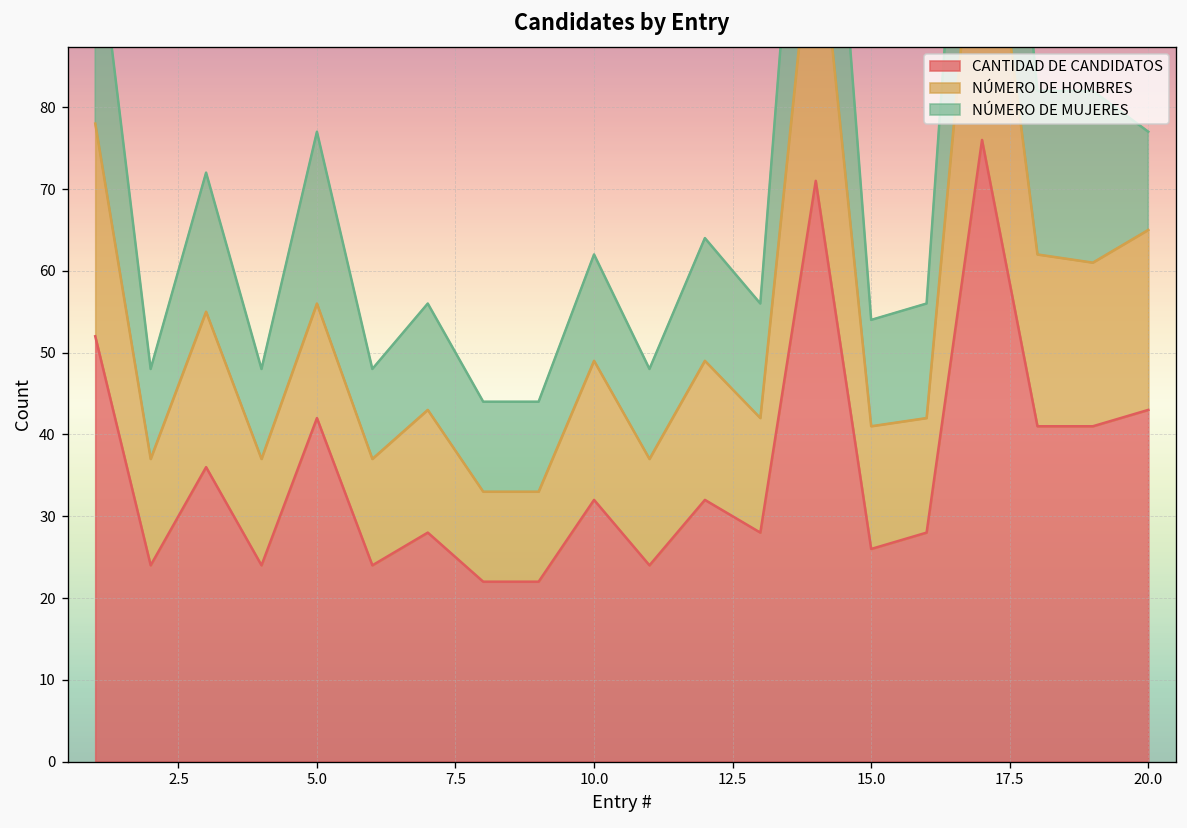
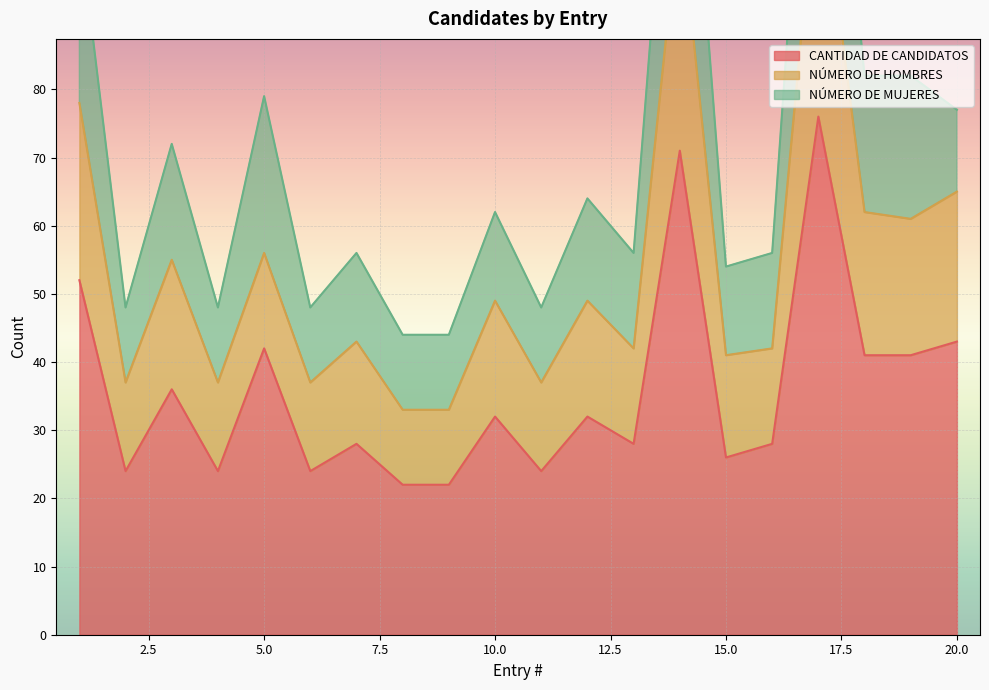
NÚMERO DE MUJERES, 5.0: 21 -> 23
